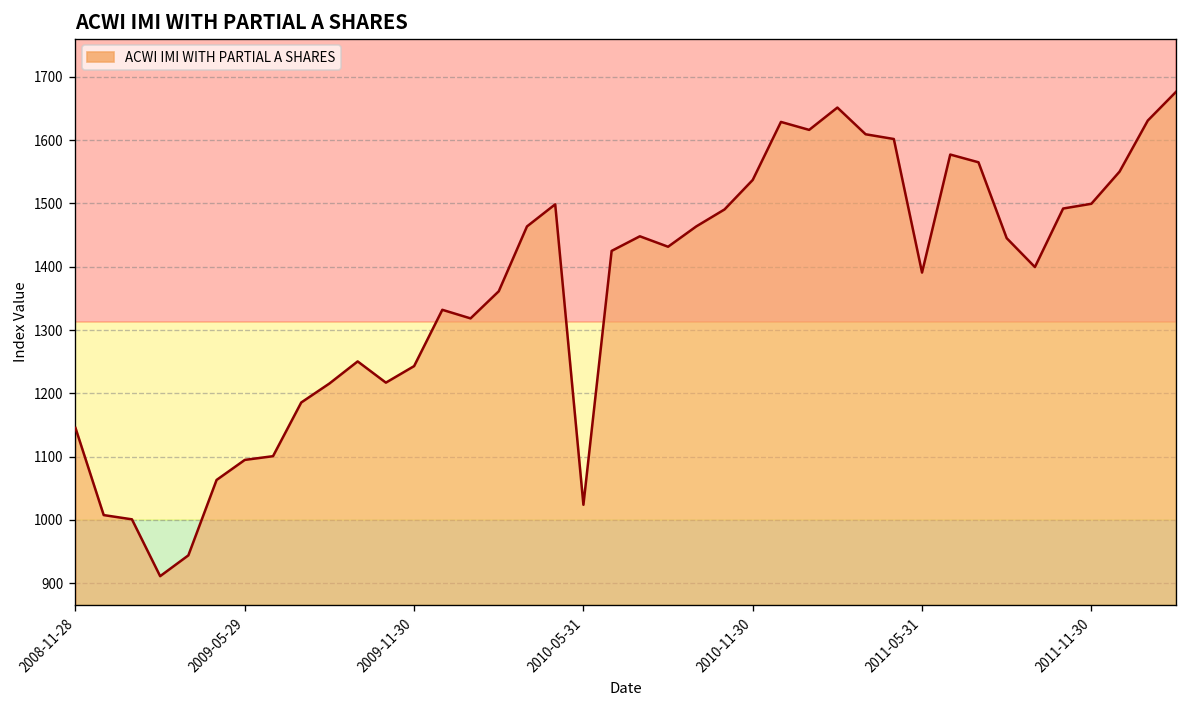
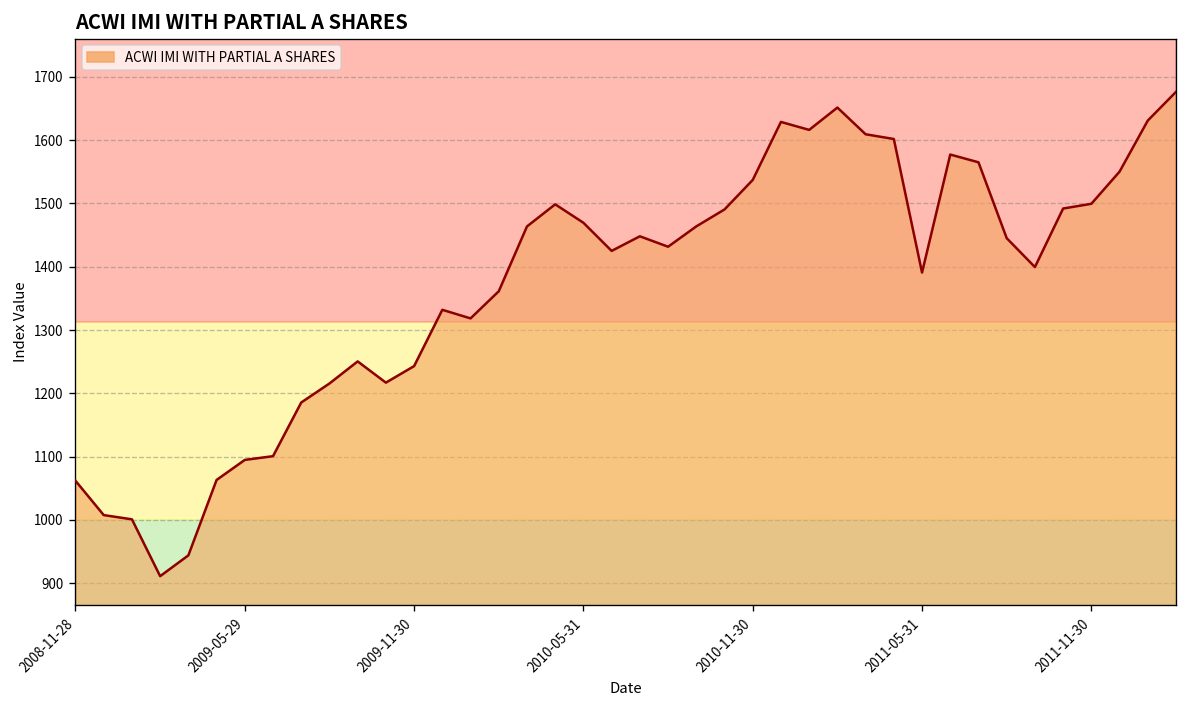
2008-11-28: 1150 -> 1060
2010-05-31: 1020 -> 1470
